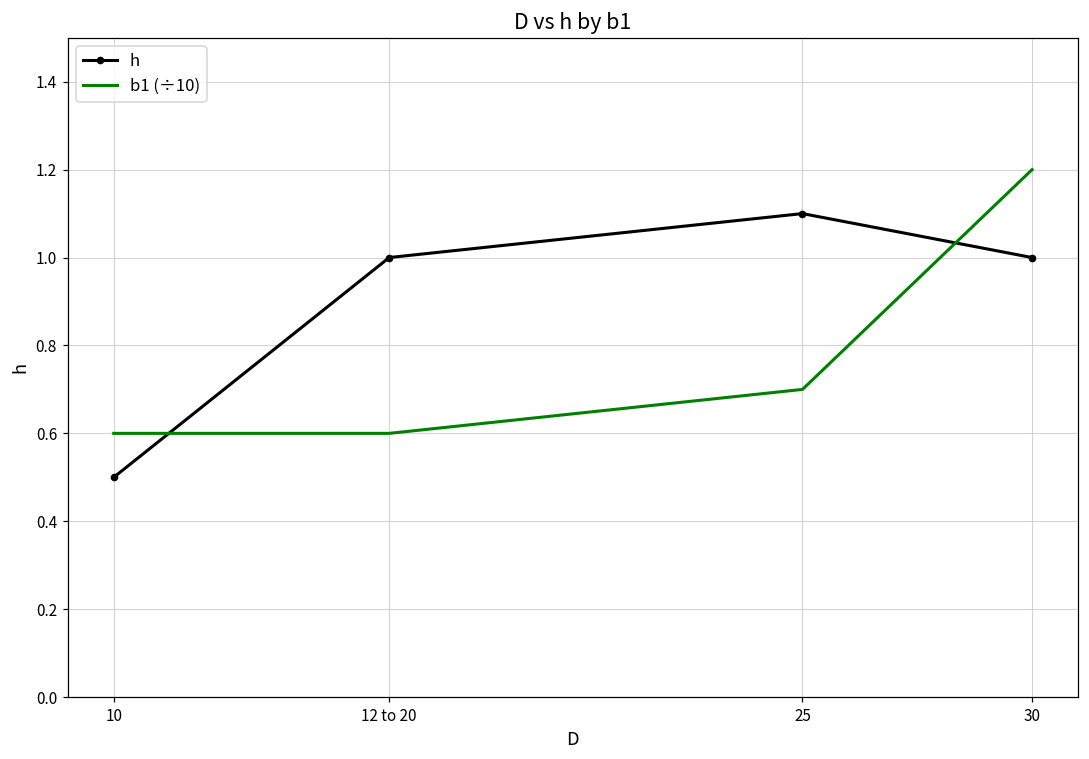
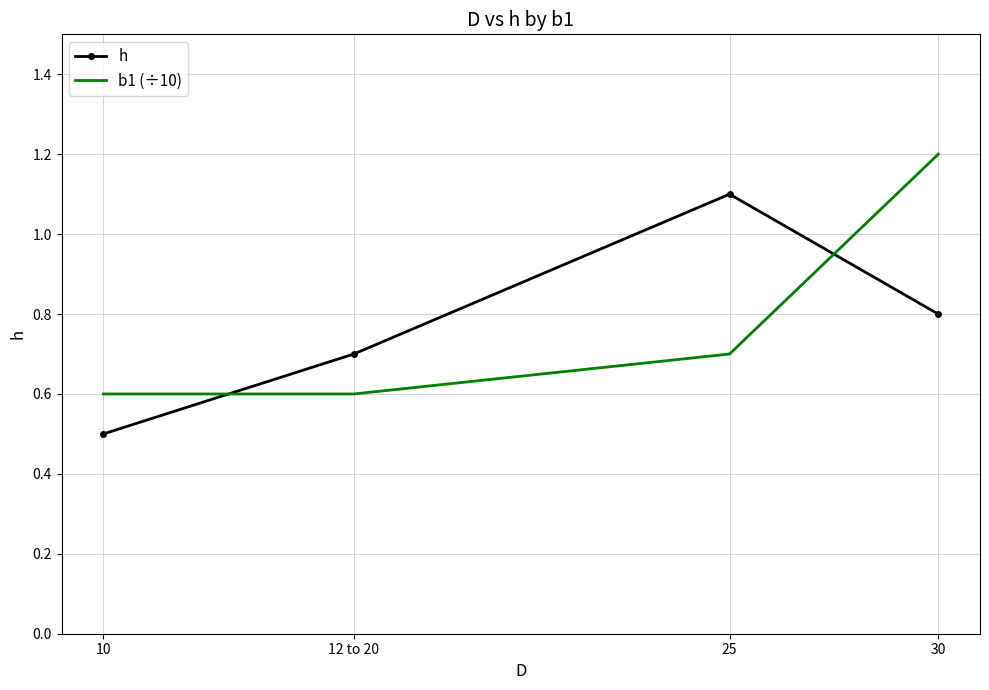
h, 12 to 20: 1.0 -> 0.7
h, 30: 1.0 -> 0.8
